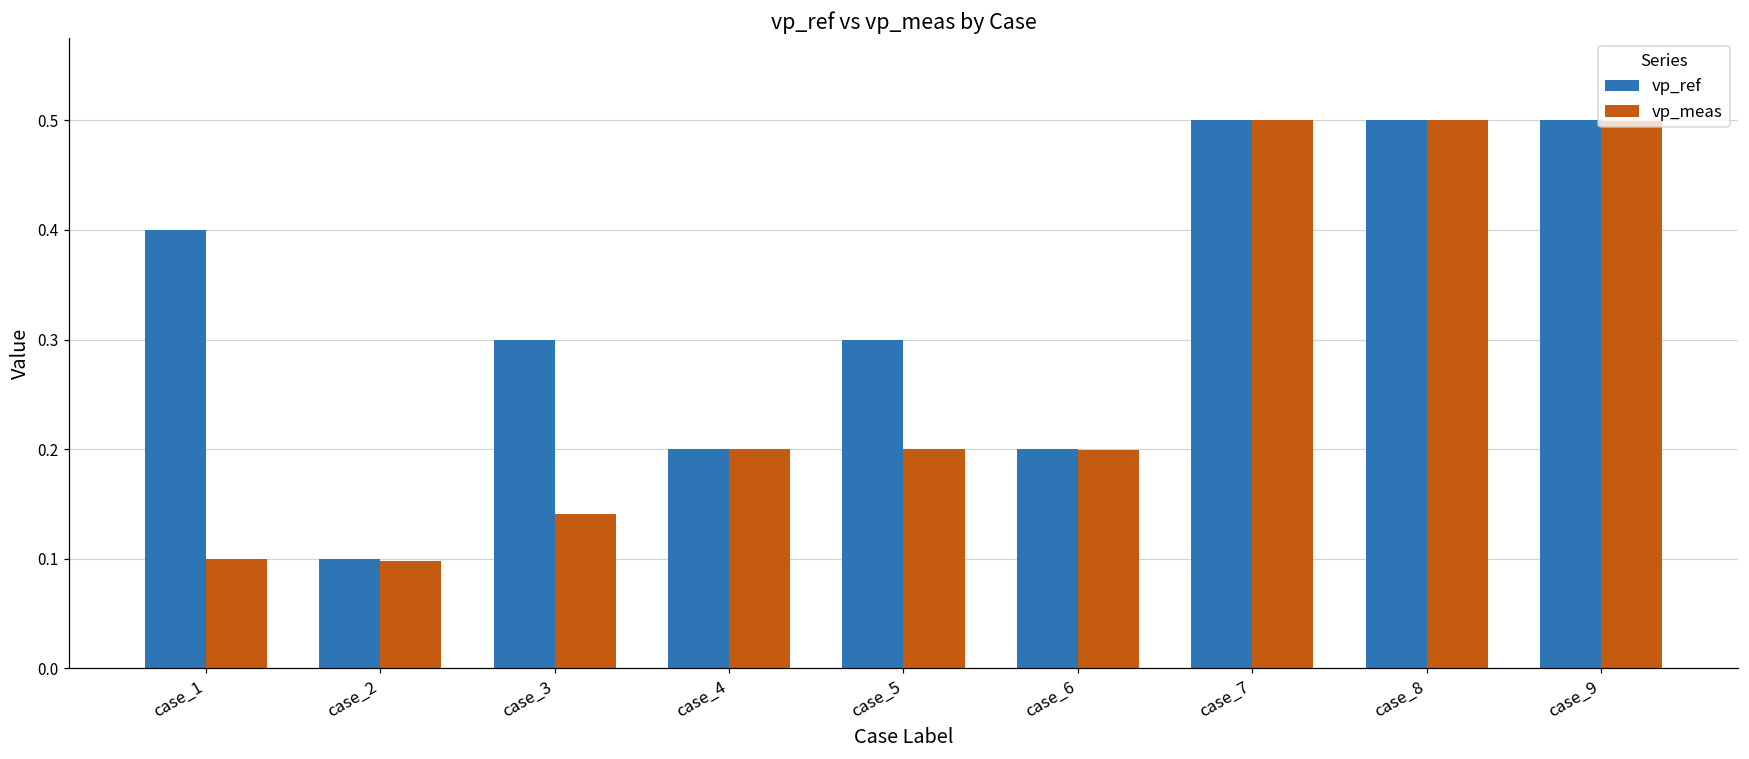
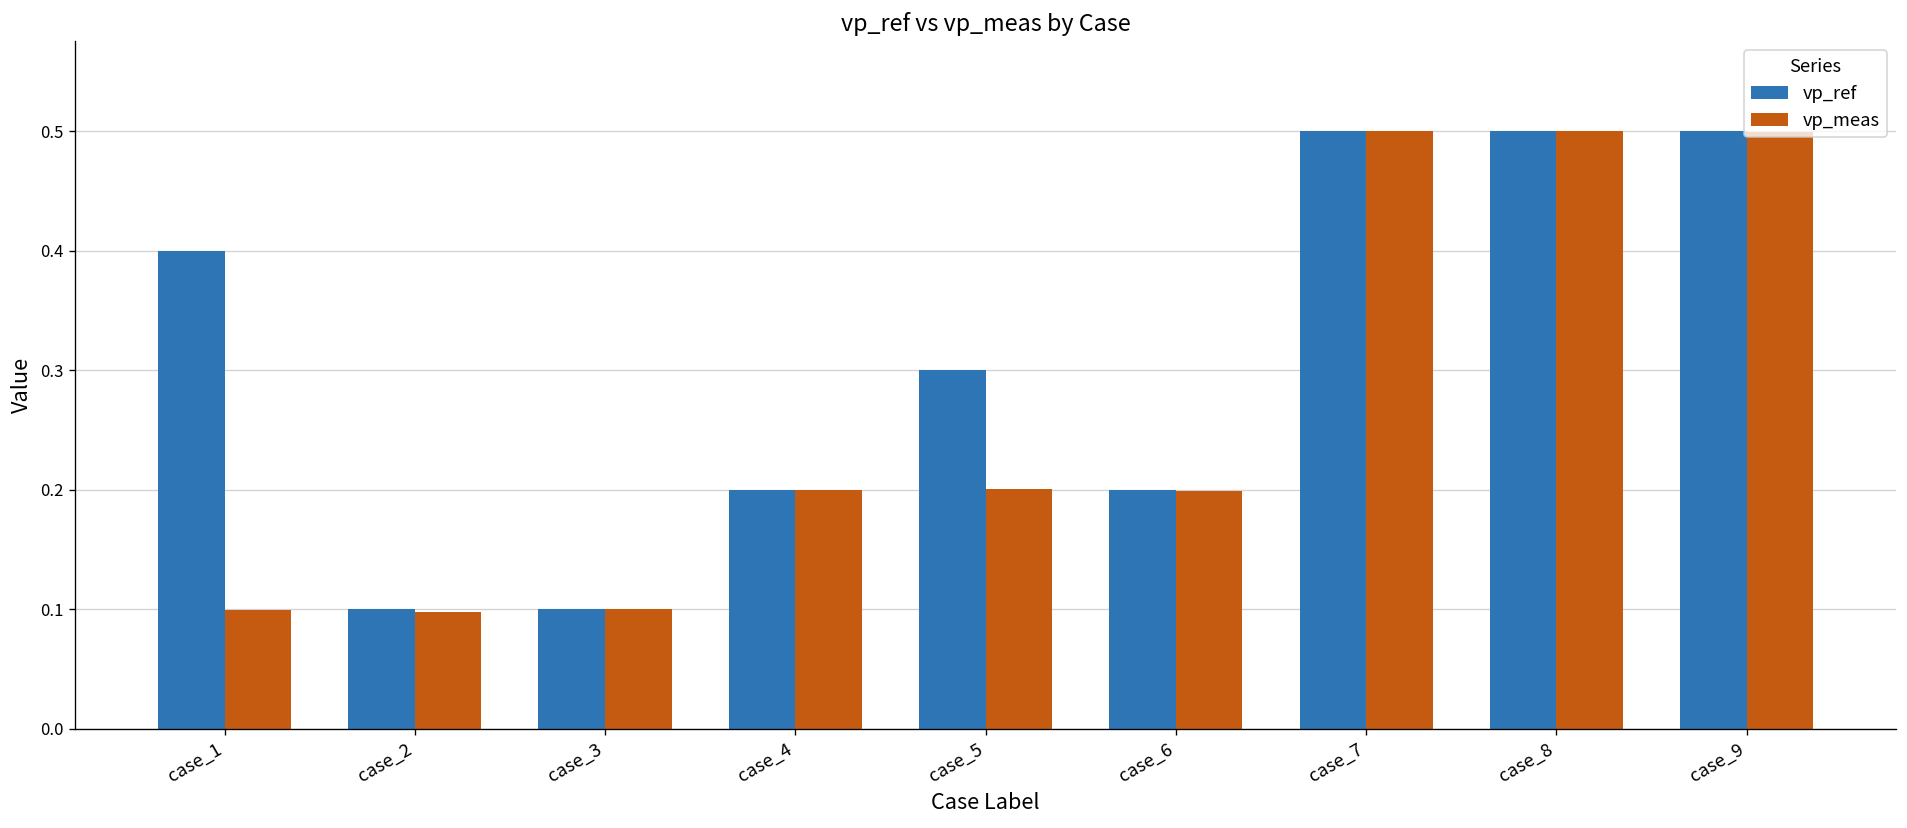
vp_ref, case_3: 0.3 -> 0.1
vp_meas, case_3: 0.14 -> 0.10
